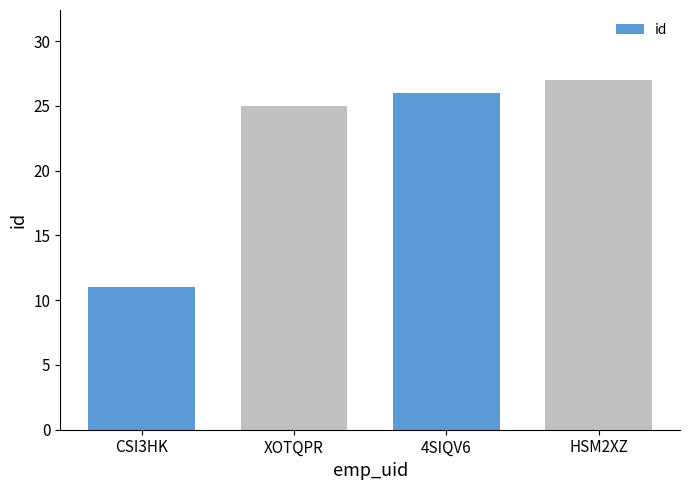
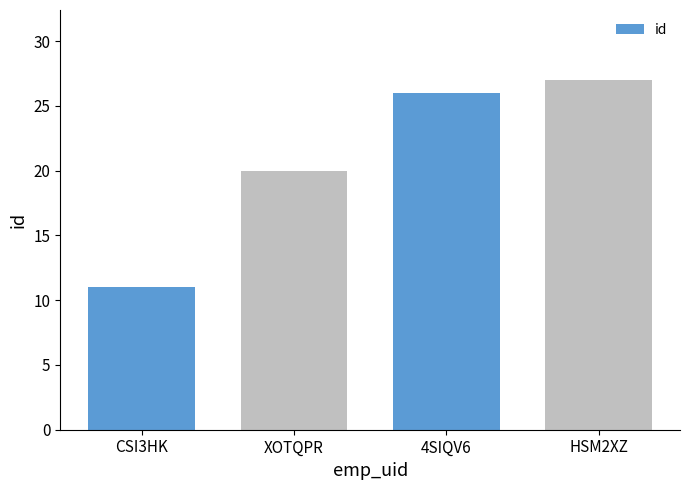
XOTQPR: 25 -> 20
